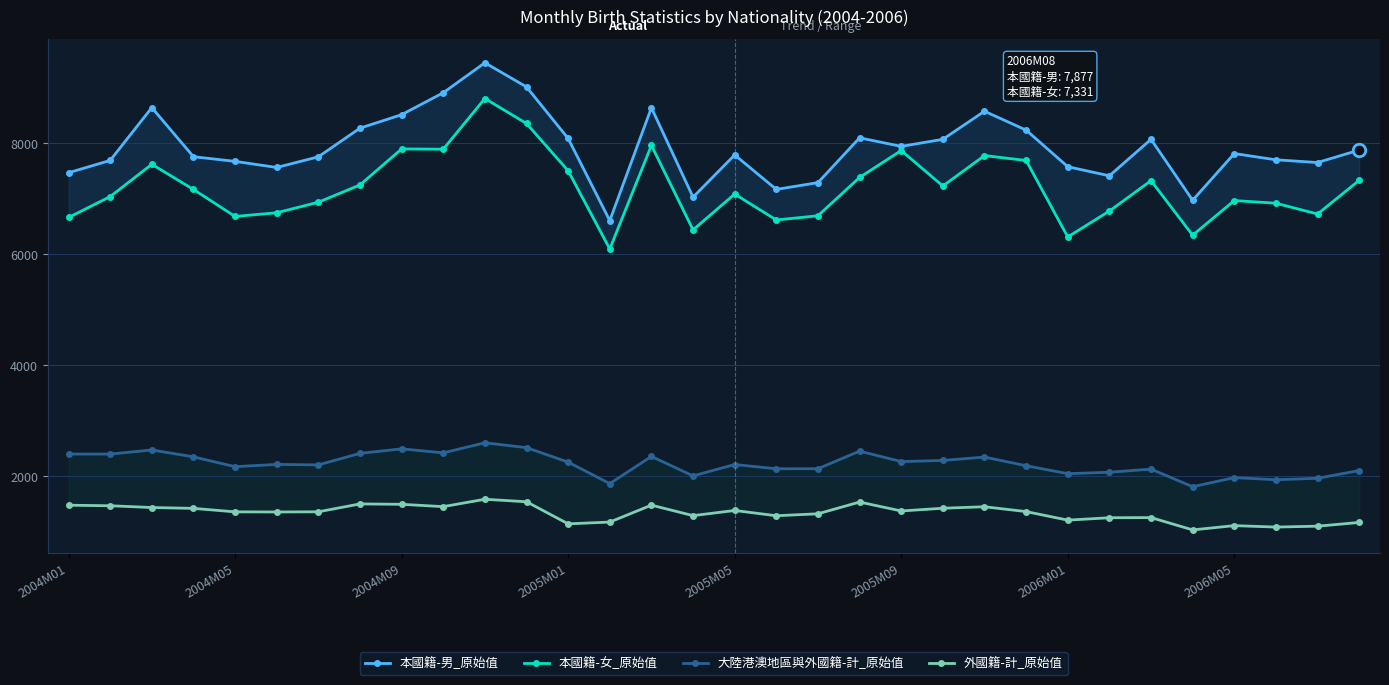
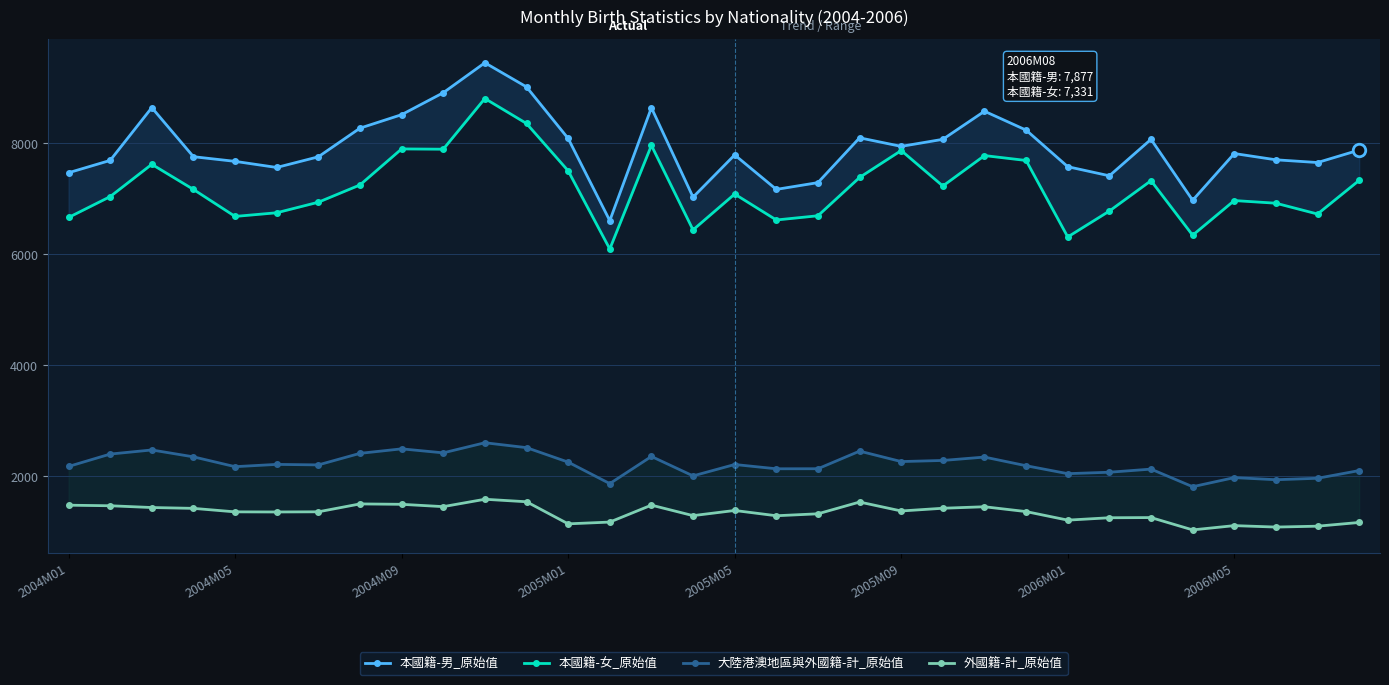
大陸港澳地區與外國籍-計_原始值, 2004M01: 2400 -> 2200
